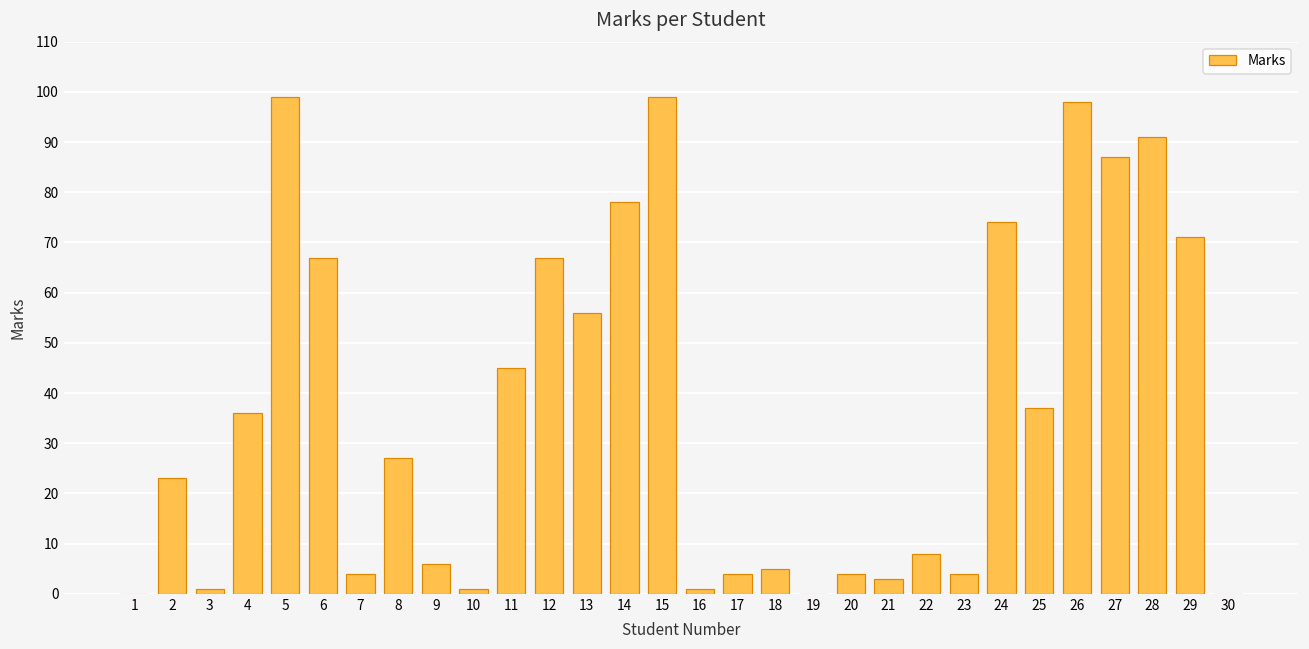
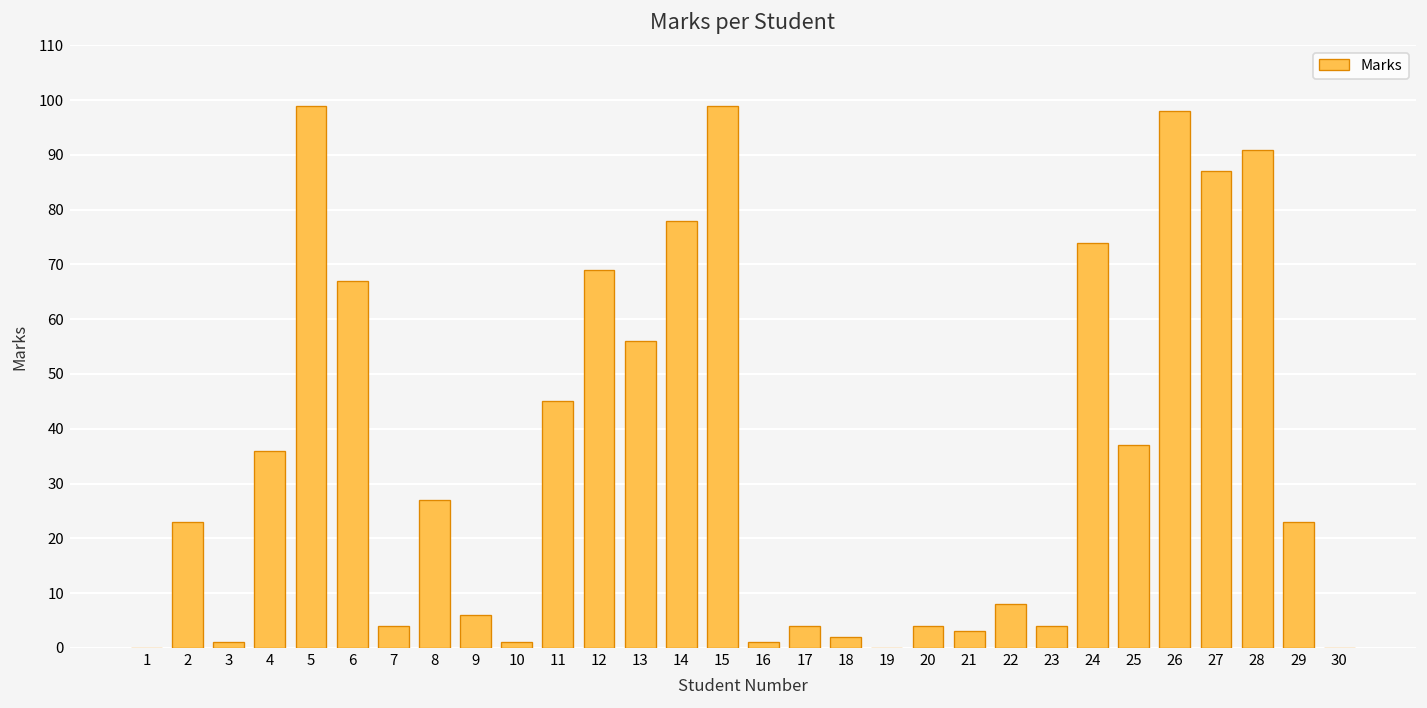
12: 67 -> 69
18: 5 -> 2
29: 71 -> 23
